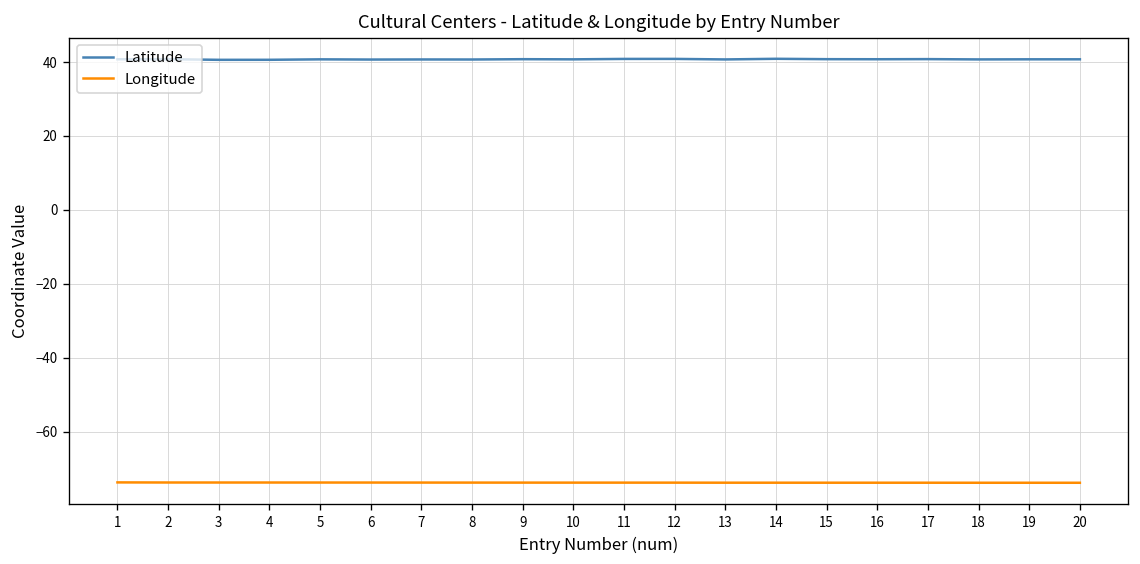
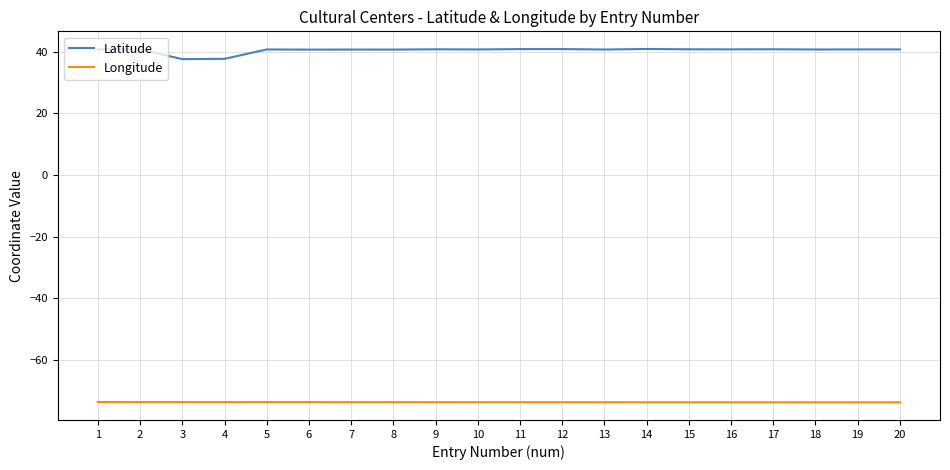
Latitude, 3: 41 -> 38
Latitude, 4: 41 -> 38
